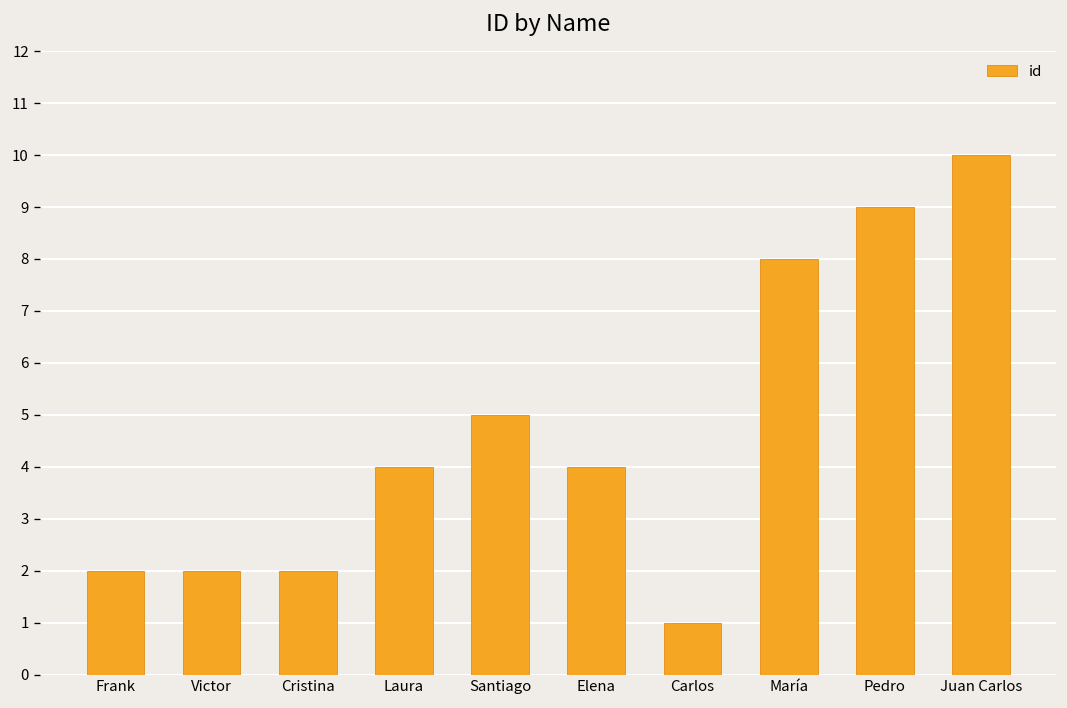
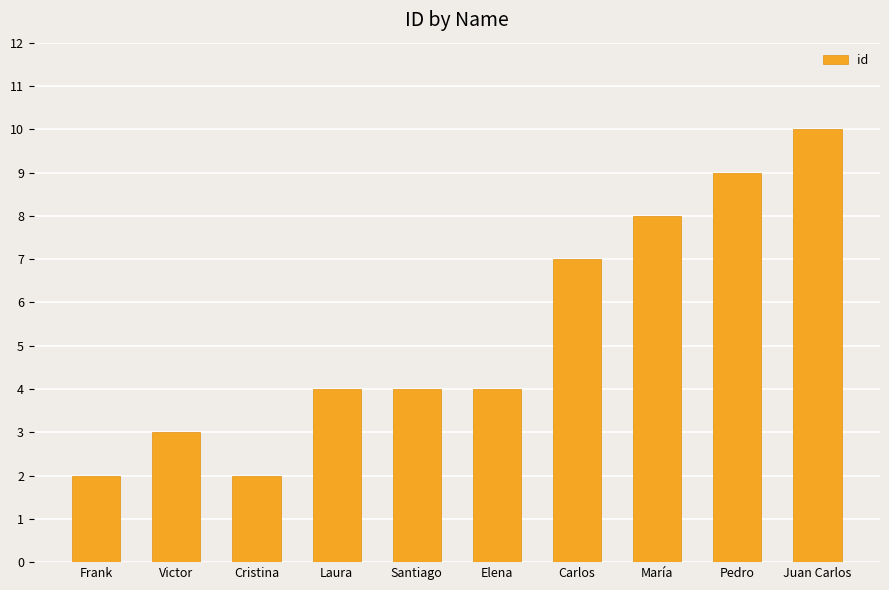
Victor: 2 -> 3
Santiago: 5 -> 4
Carlos: 1 -> 7
